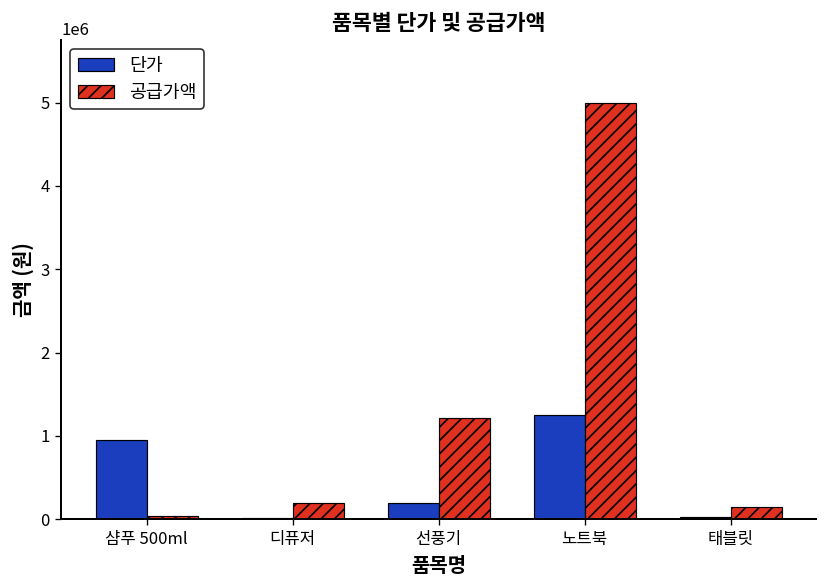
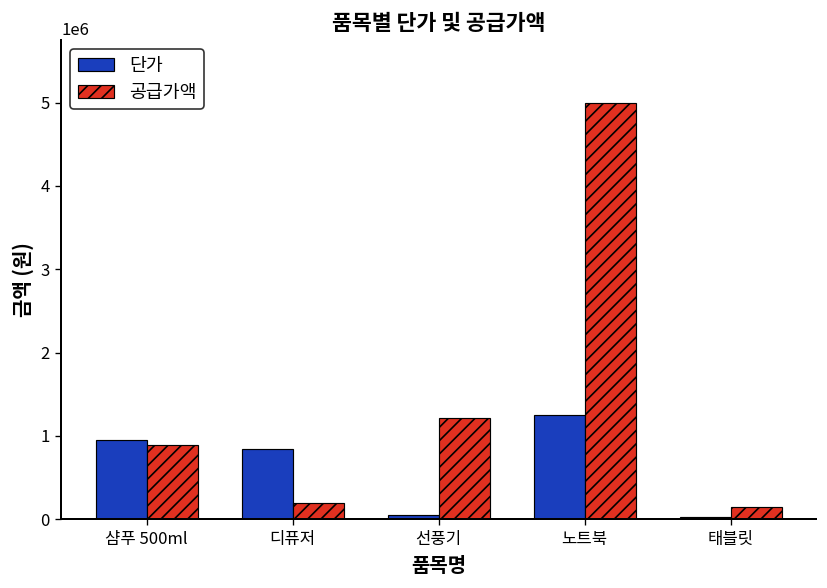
공급가액, 샴푸 500ml: 0 -> 900000
단가, 디퓨저: 0 -> 800000
단가, 선풍기: 200000 -> 100000
